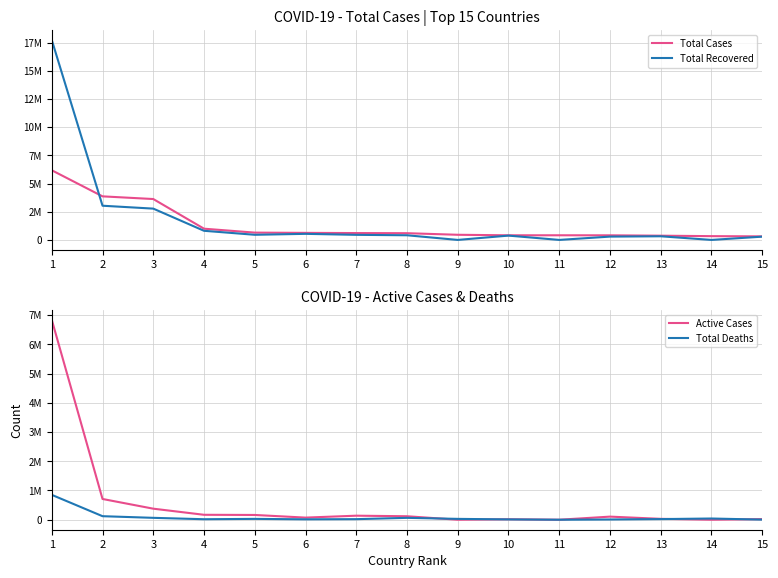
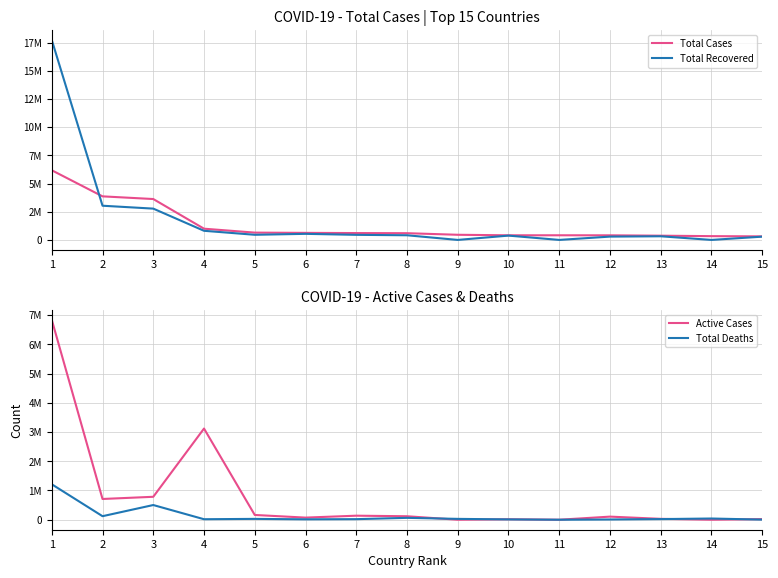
COVID-19 - Active Cases & Deaths, Total Deaths, 1: 900000 -> 1200000
COVID-19 - Active Cases & Deaths, Active Cases, 3: 400000 -> 800000
COVID-19 - Active Cases & Deaths, Total Deaths, 3: 100000 -> 500000
COVID-19 - Active Cases & Deaths, Active Cases, 4: 200000 -> 3100000
